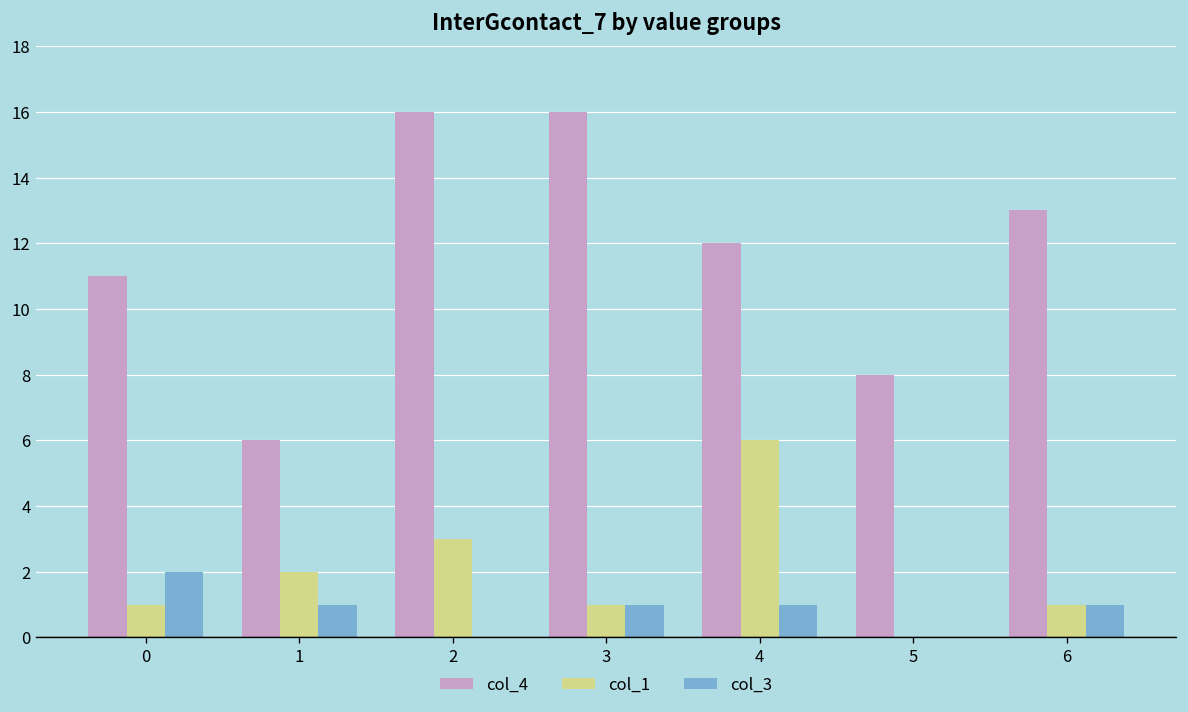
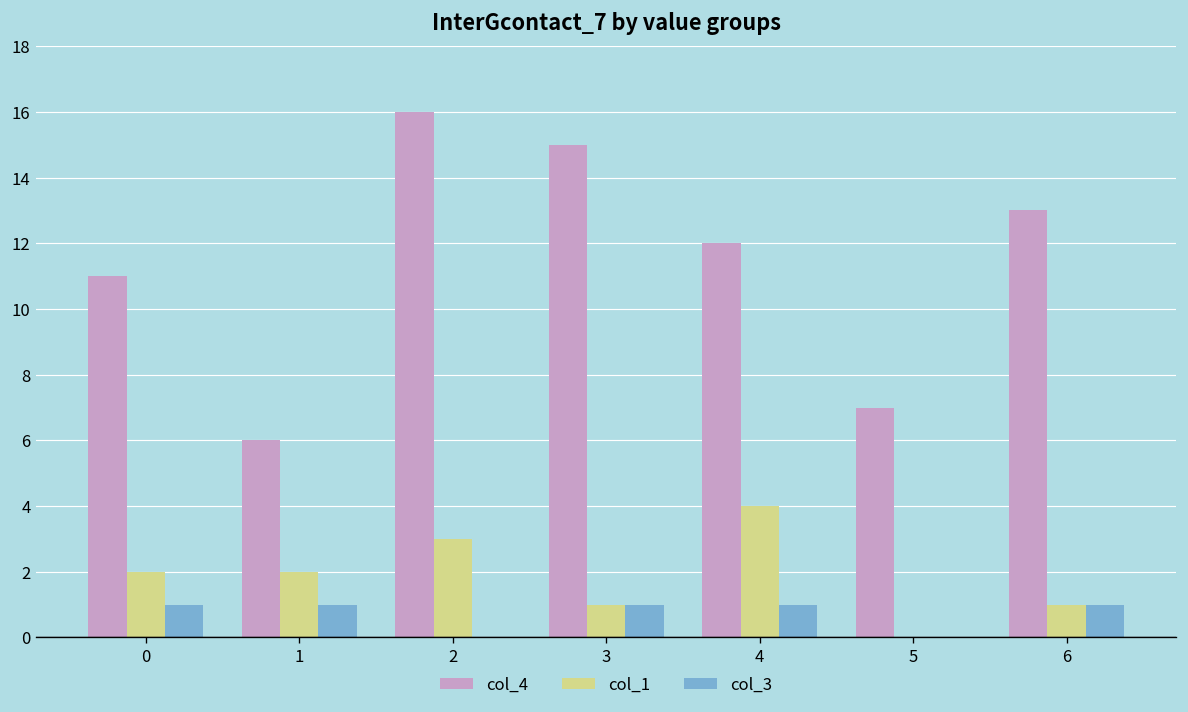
col_1, 0: 1 -> 2
col_3, 0: 2 -> 1
col_4, 3: 16 -> 15
col_1, 4: 6 -> 4
col_4, 5: 8 -> 7
